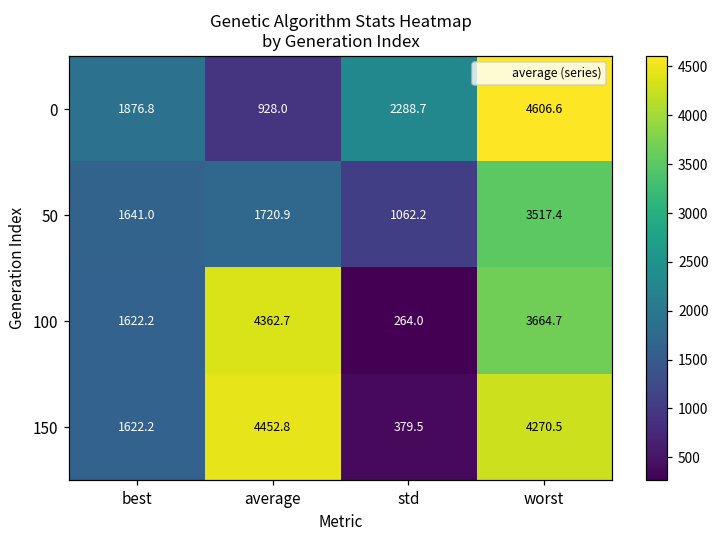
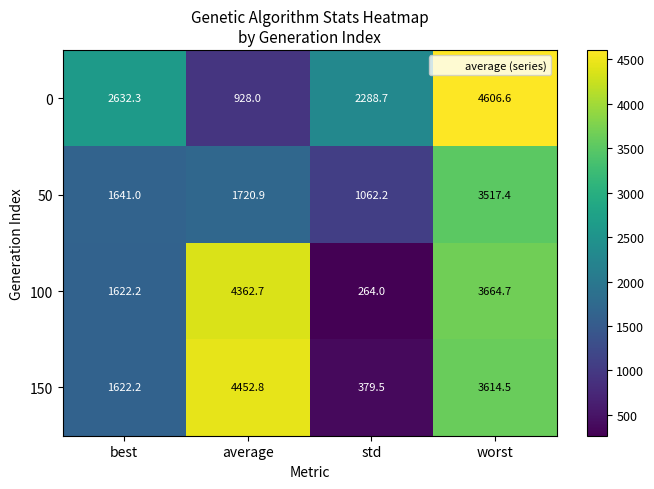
0, best: 1876.8 -> 2632.3
150, worst: 4270.5 -> 3614.5
